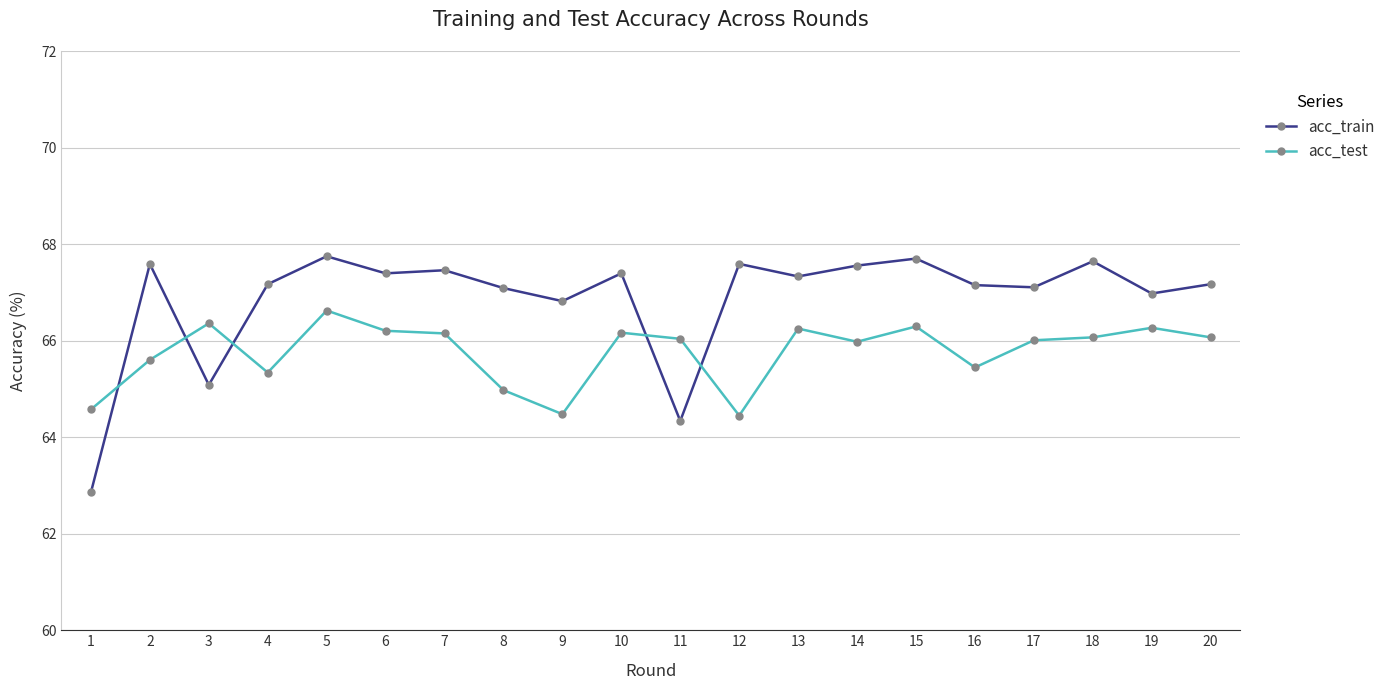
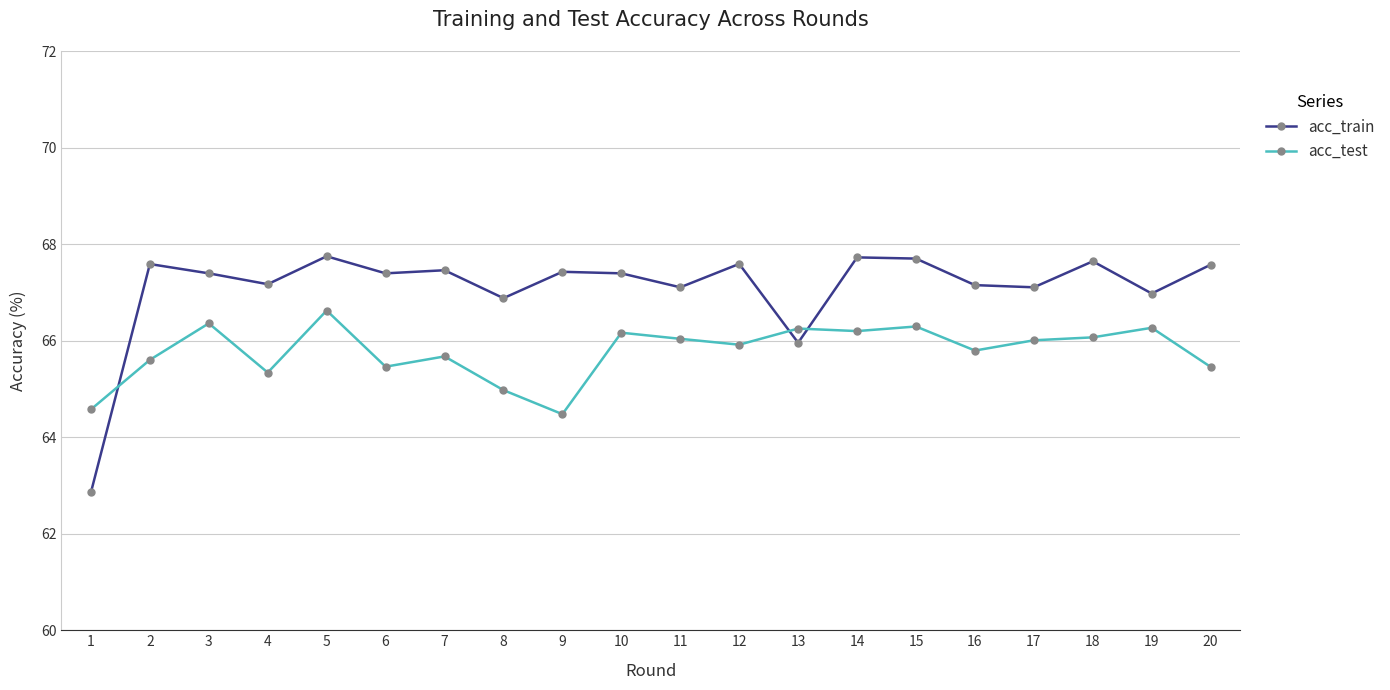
acc_train, 3: 65.1 -> 67.4
acc_test, 6: 66.2 -> 65.5
acc_test, 7: 66.1 -> 65.7
acc_train, 8: 67.1 -> 66.9
acc_train, 9: 66.8 -> 67.4
acc_train, 11: 64.3 -> 67.1
acc_test, 12: 64.4 -> 65.9
acc_train, 13: 67.3 -> 66.0
acc_train, 14: 67.6 -> 67.7
acc_test, 14: 66.0 -> 66.2
acc_test, 16: 65.4 -> 65.8
acc_train, 20: 67.2 -> 67.6
acc_test, 20: 66.1 -> 65.5
